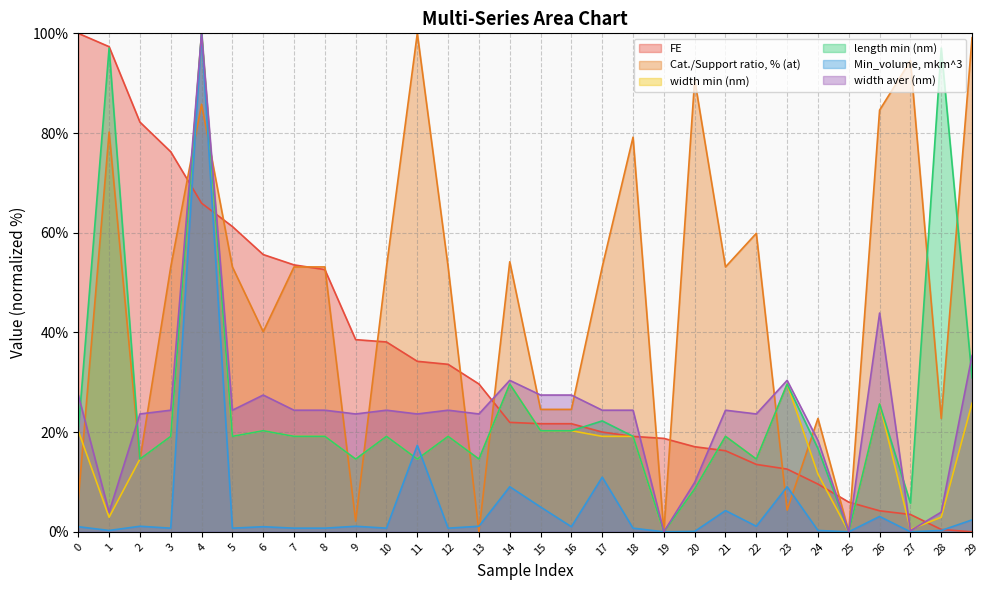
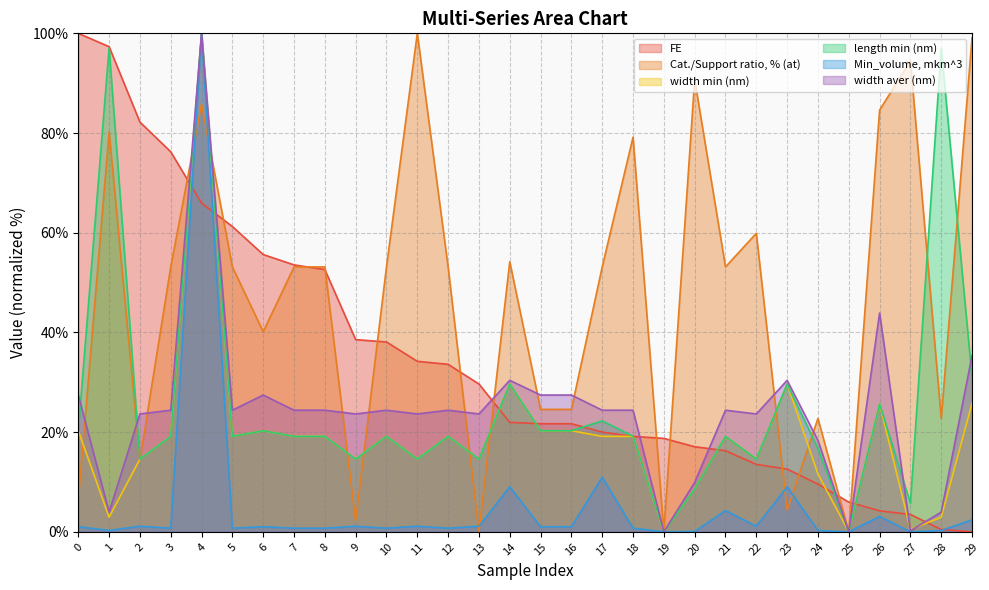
Min_volume, mkm^3, 11: 17% -> 1%
Min_volume, mkm^3, 15: 5% -> 1%
